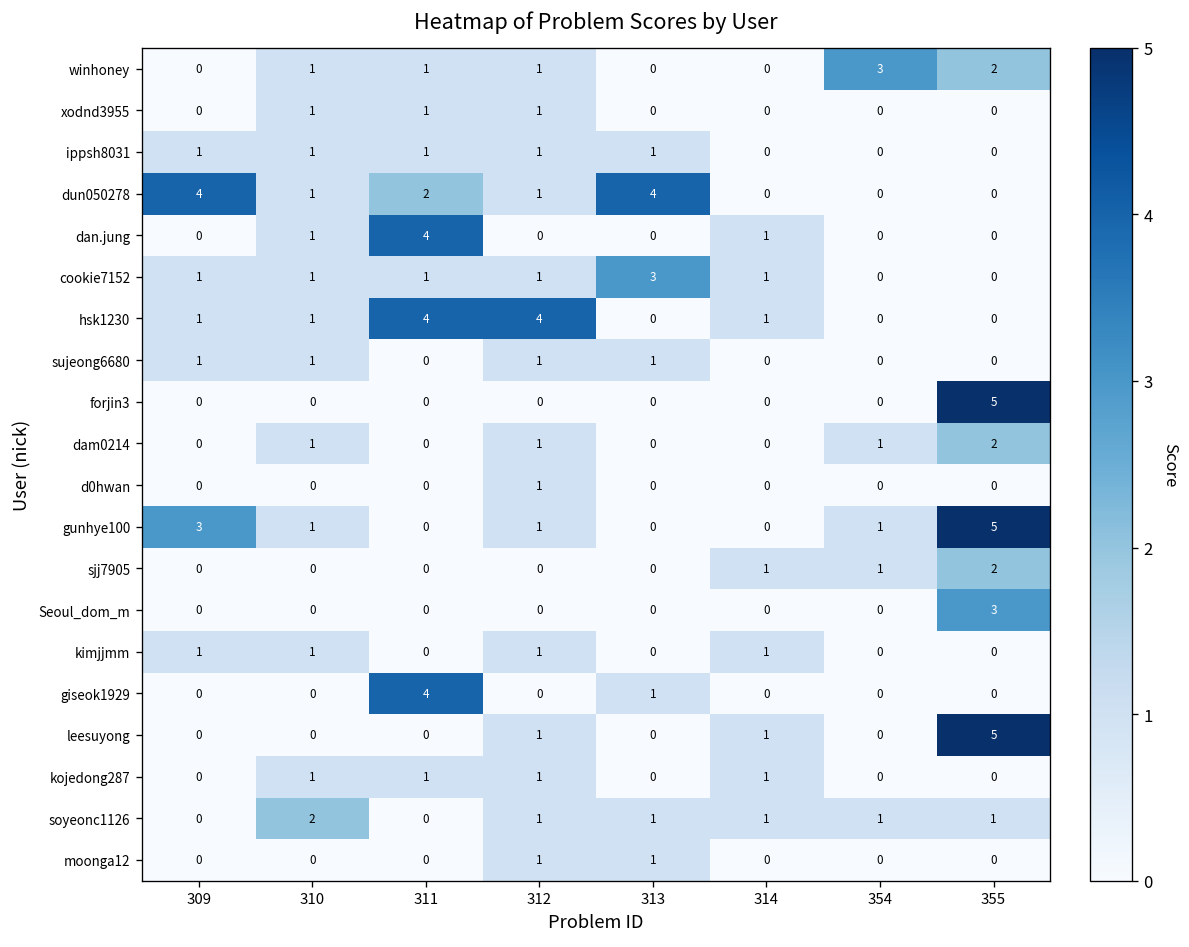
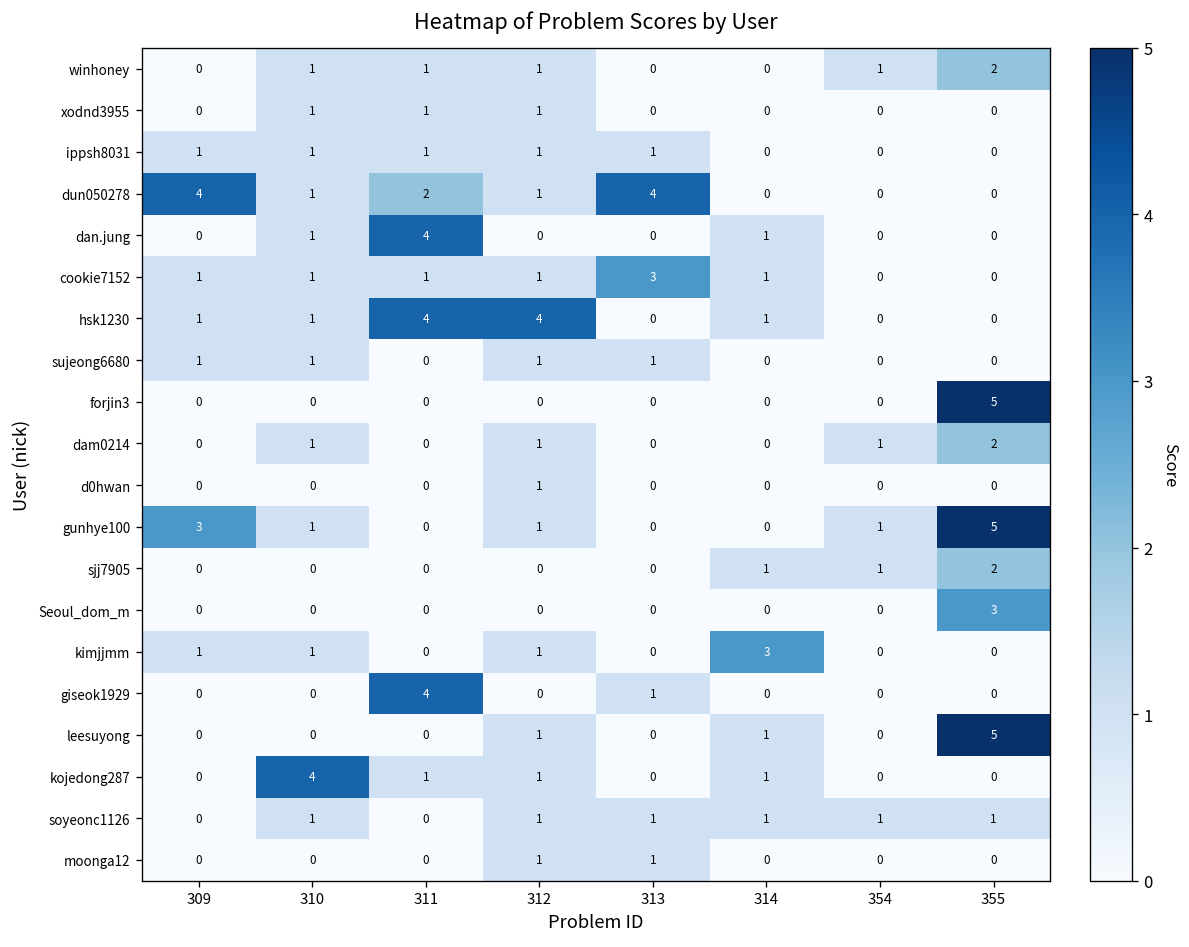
winhoney, 354: 3 -> 1
kimjjmm, 314: 1 -> 3
kojedong287, 310: 1 -> 4
soyeonc1126, 310: 2 -> 1
